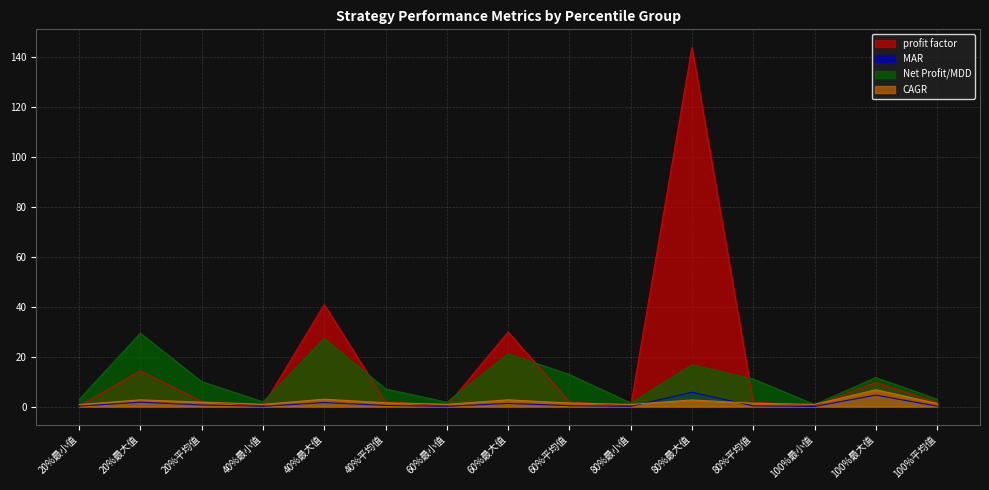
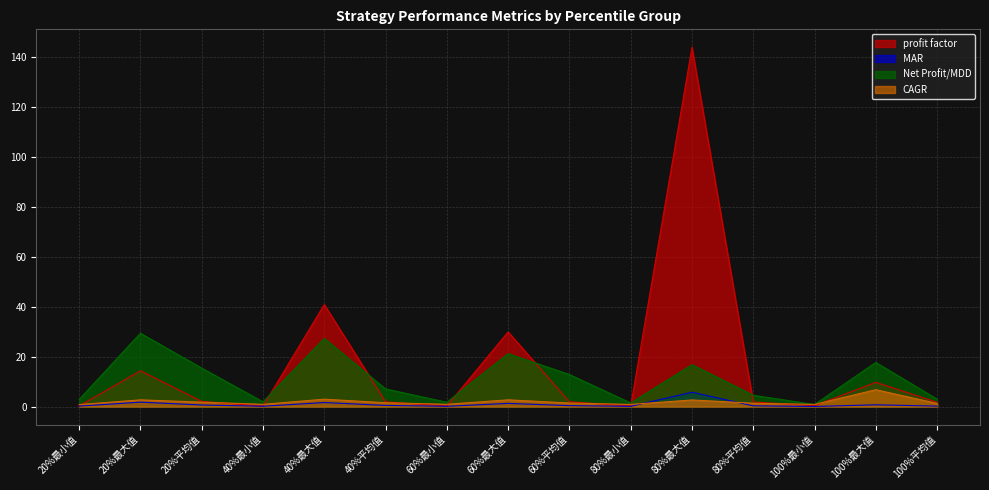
Net Profit/MDD, 20%平均值: 10 -> 15
Net Profit/MDD, 80%平均值: 11 -> 5
MAR, 100%最大值: 5 -> 1
Net Profit/MDD, 100%最大值: 12 -> 18
